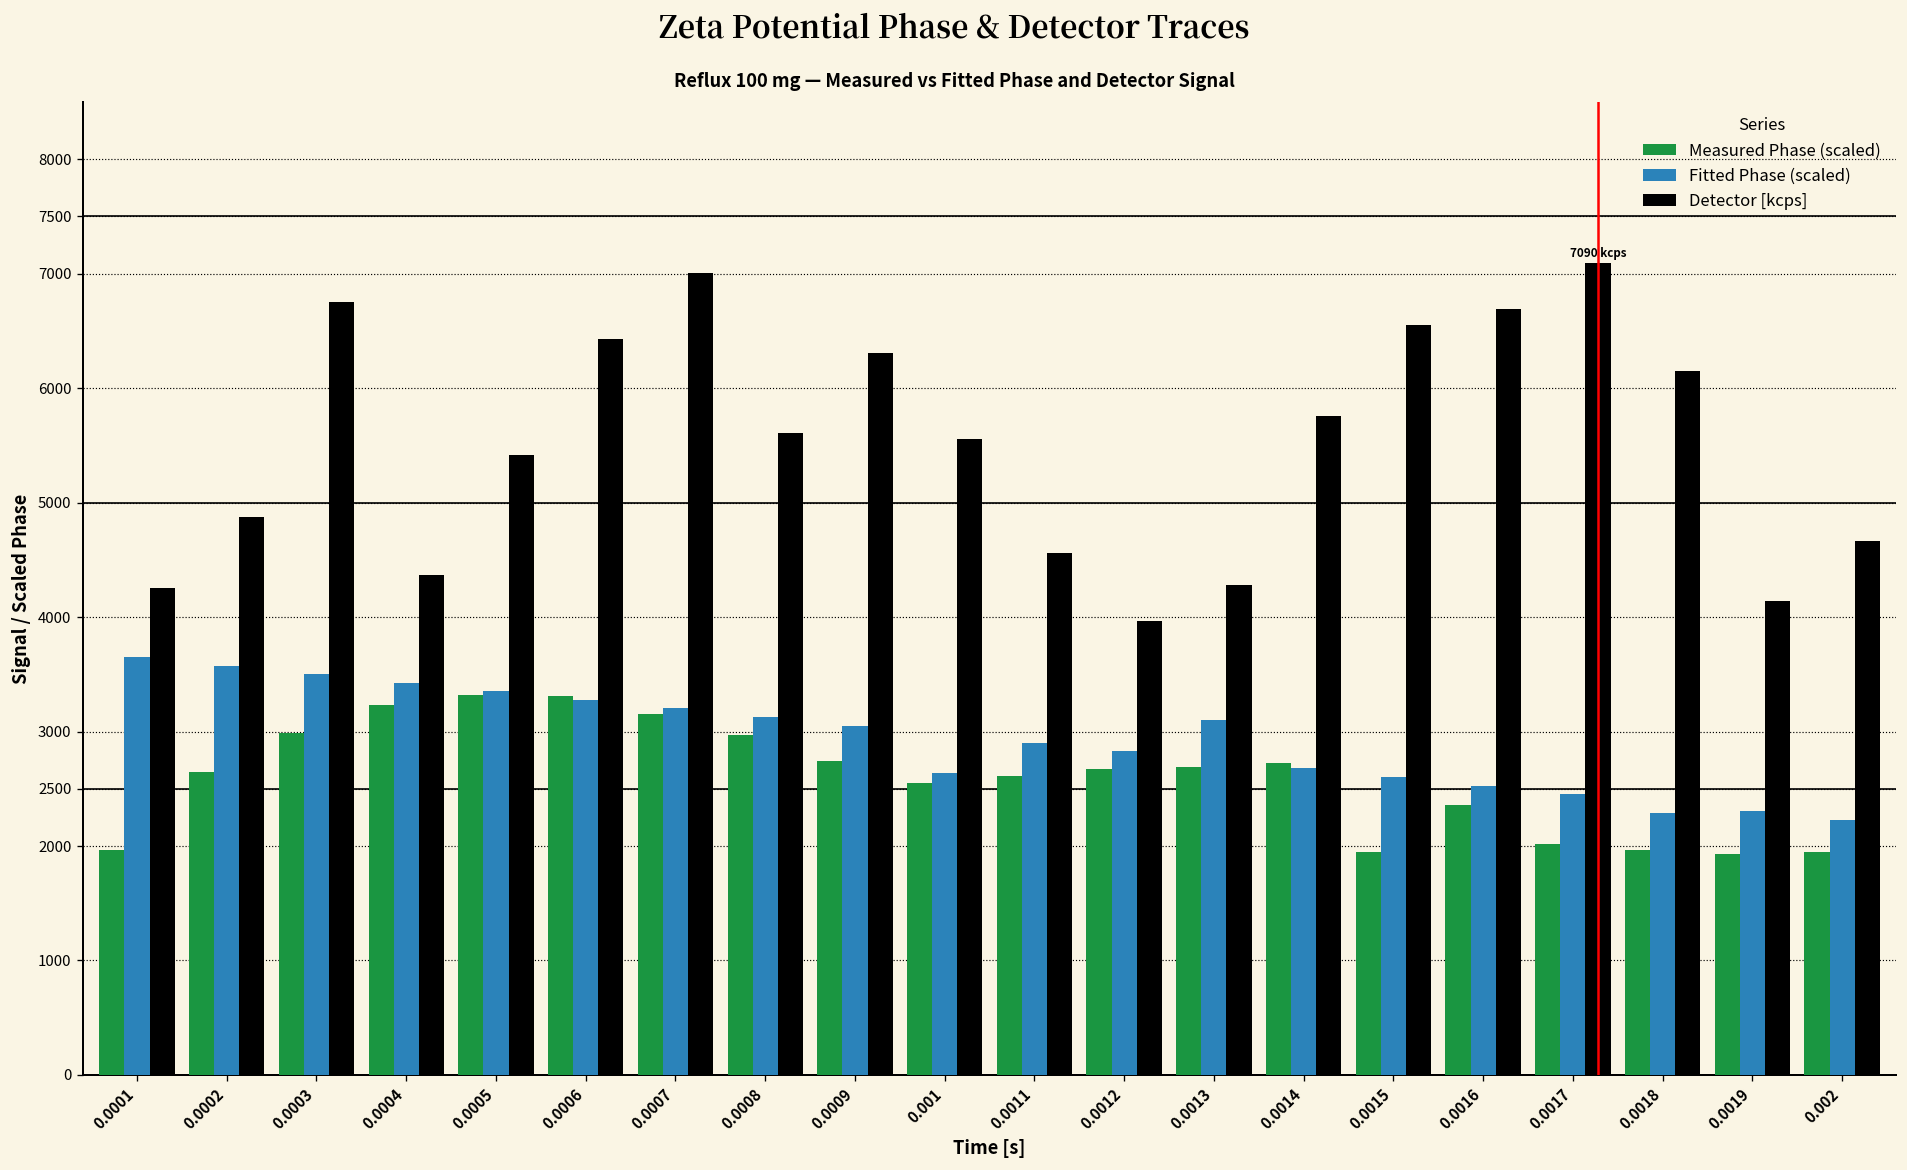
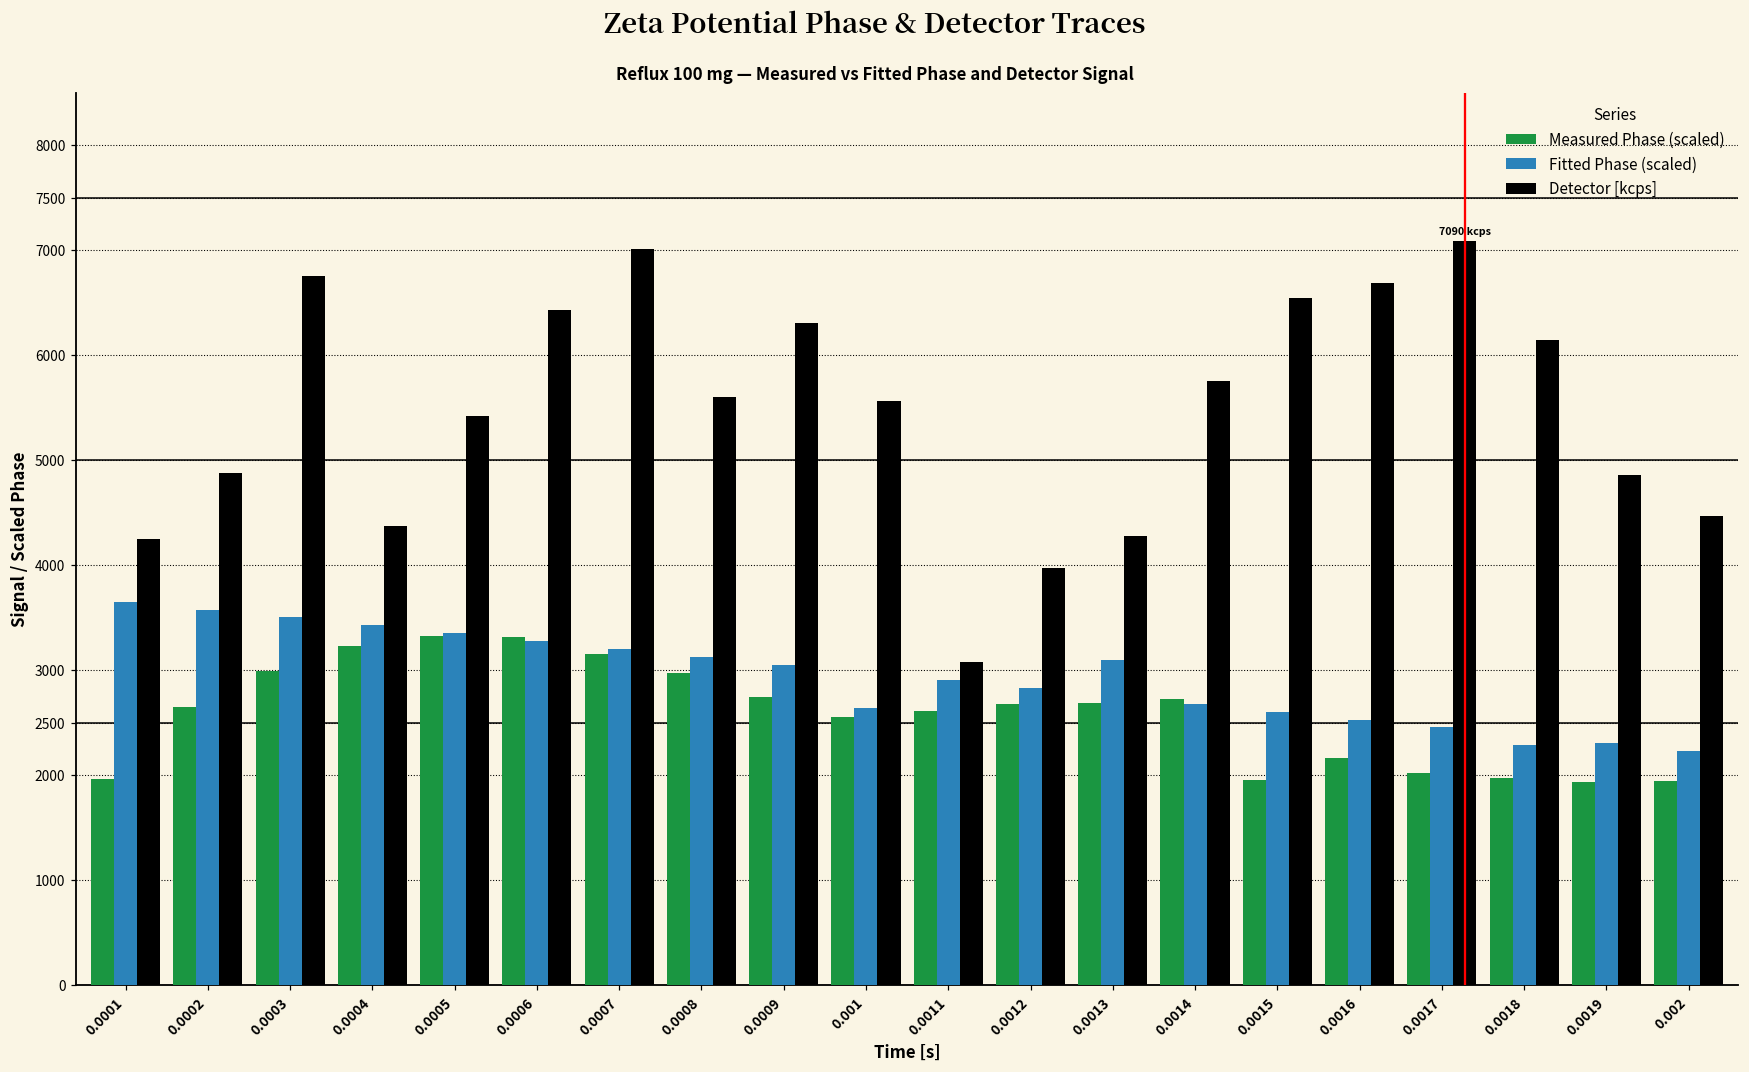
Detector [kcps], 0.0011: 4600 -> 3100
Measured Phase (scaled), 0.0016: 2400 -> 2200
Detector [kcps], 0.0019: 4100 -> 4900
Detector [kcps], 0.002: 4700 -> 4500
